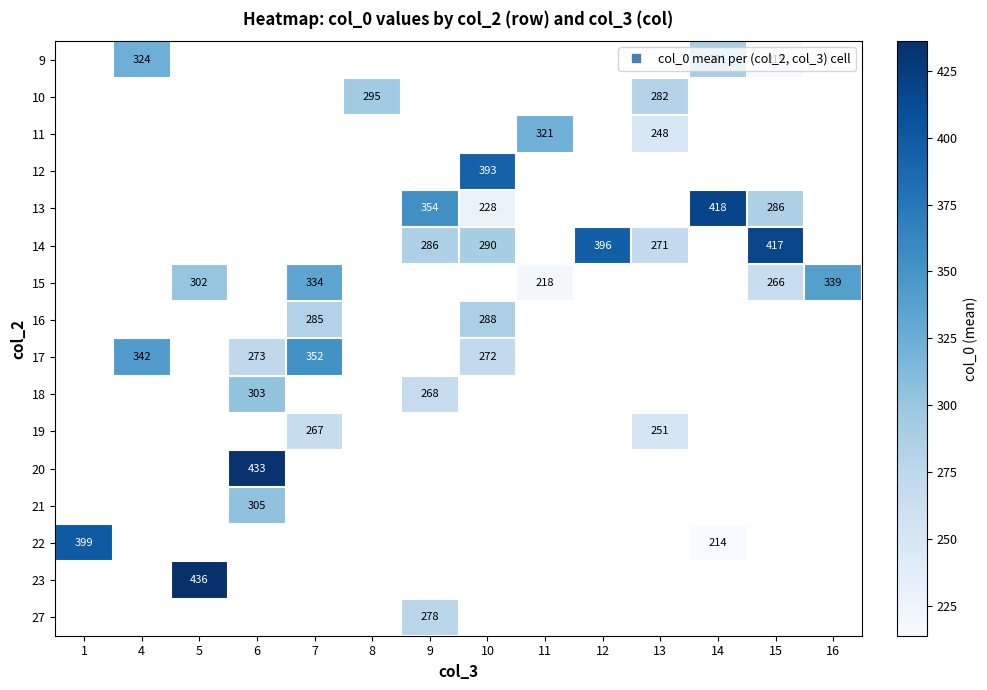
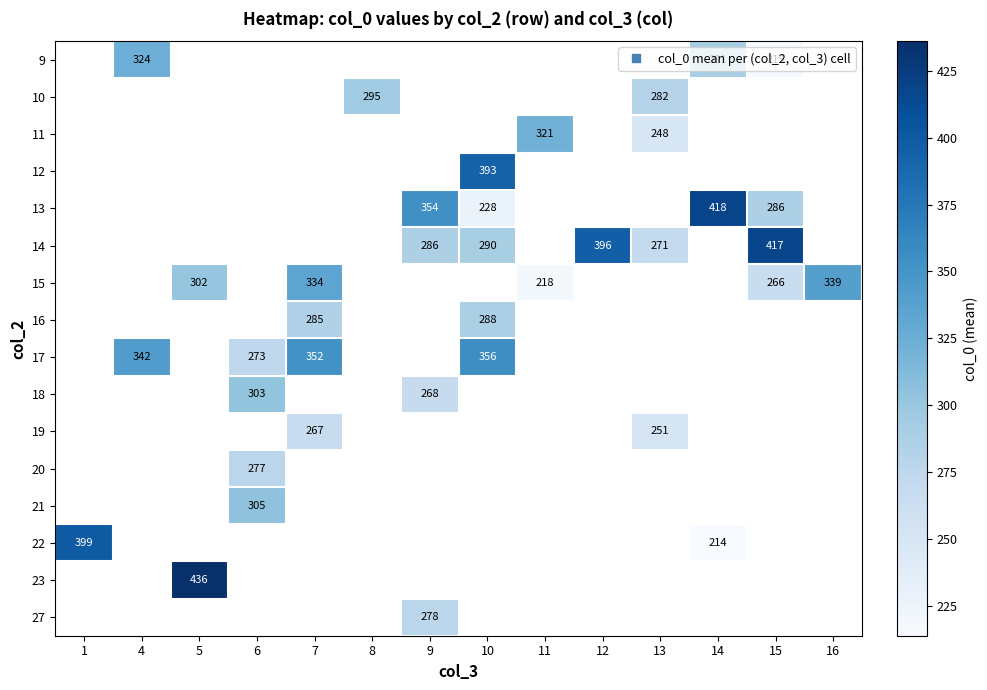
17, 10: 272 -> 356
20, 6: 433 -> 277
